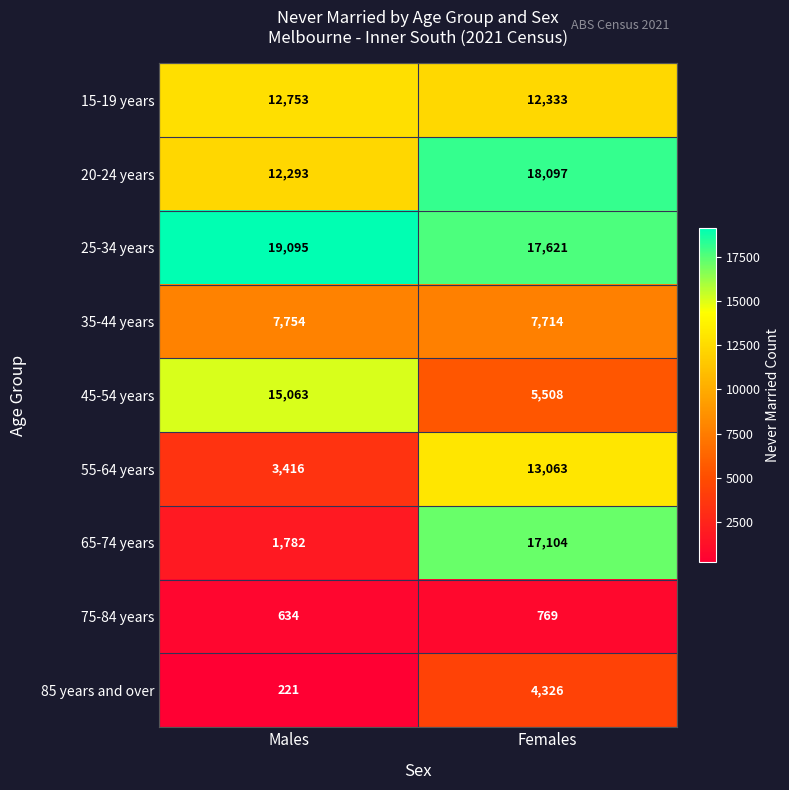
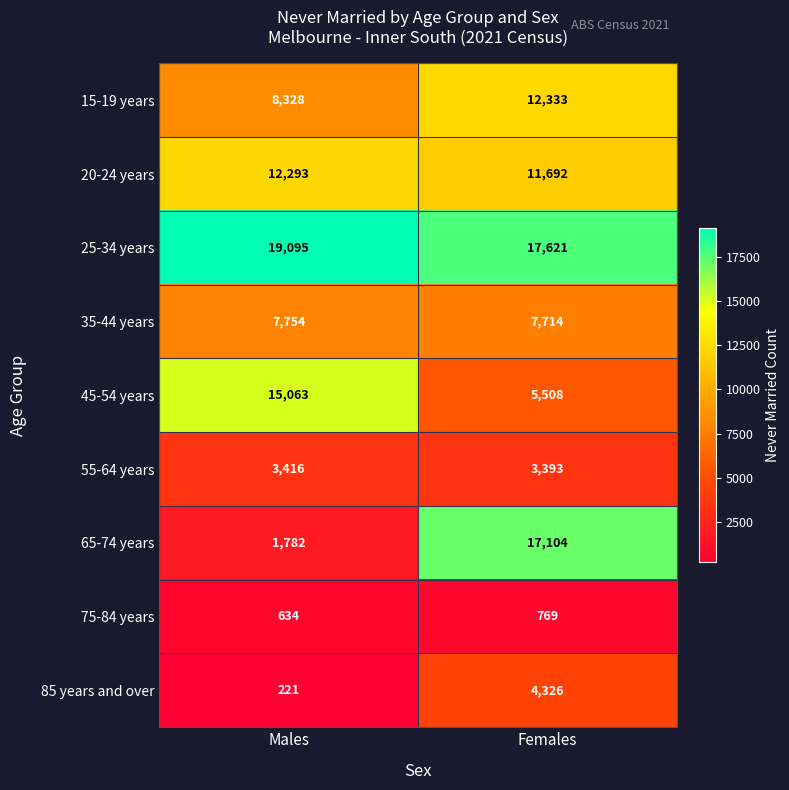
15-19 years, Males: 12,753 -> 8,328
20-24 years, Females: 18,097 -> 11,692
55-64 years, Females: 13,063 -> 3,393
